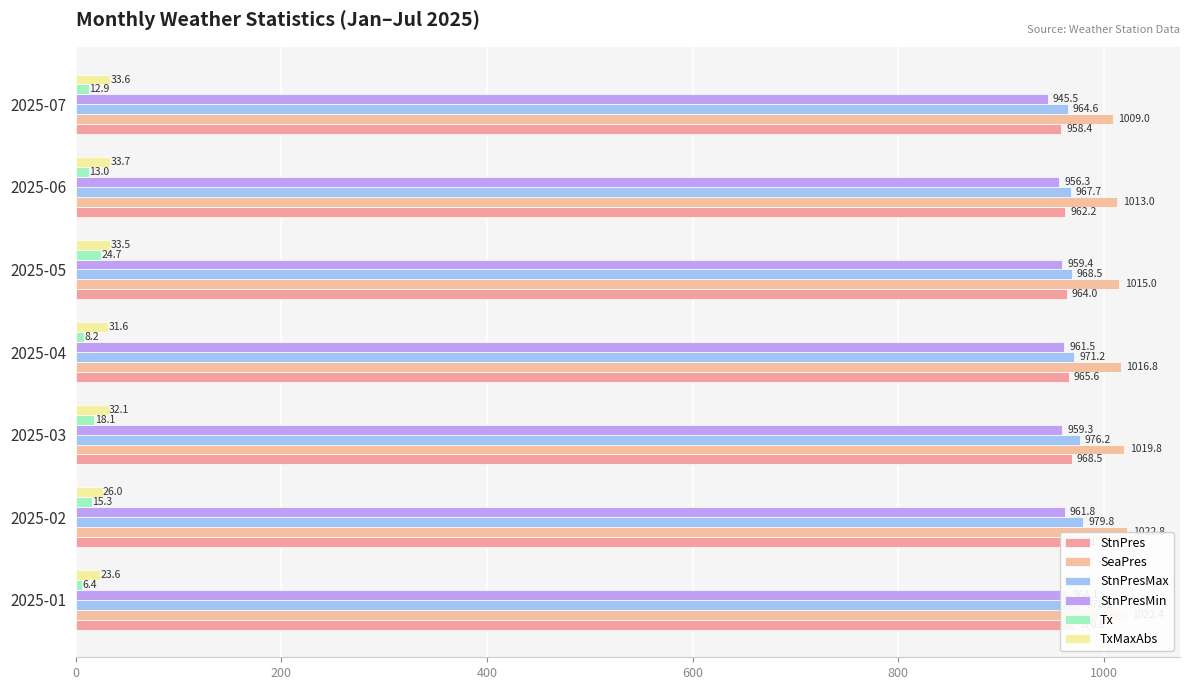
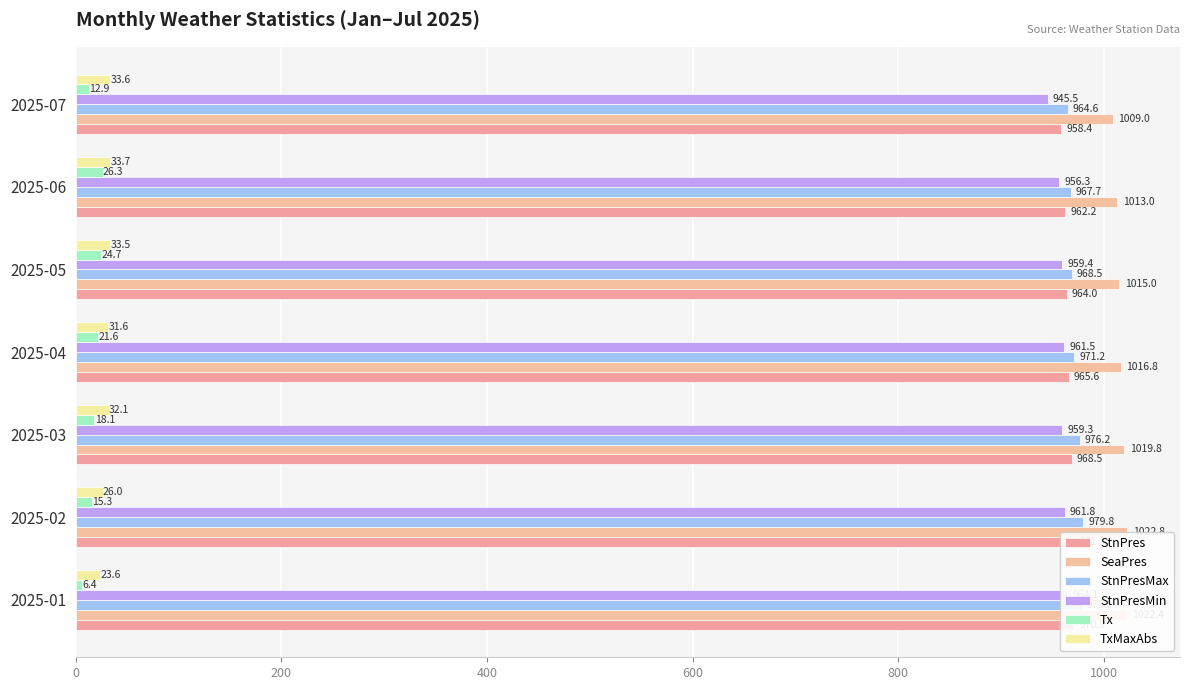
Tx, 2025-06: 13.0 -> 26.3
Tx, 2025-04: 8.2 -> 21.6
